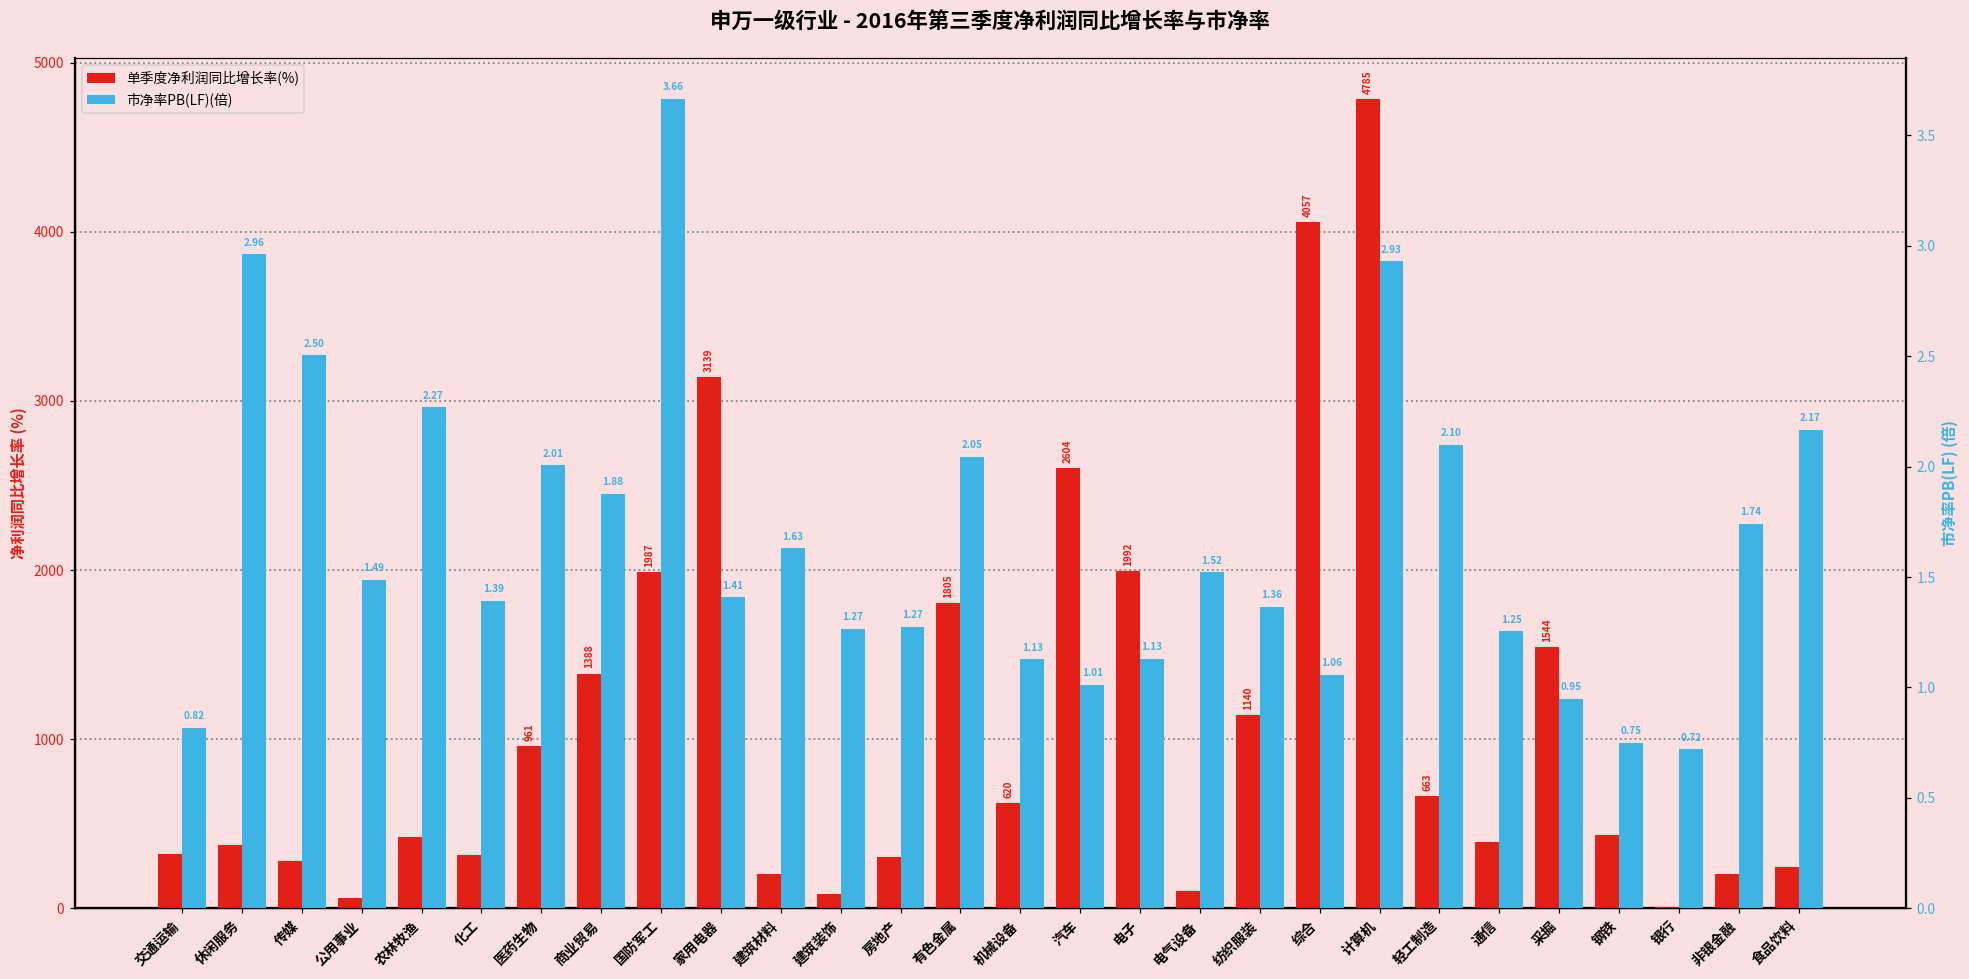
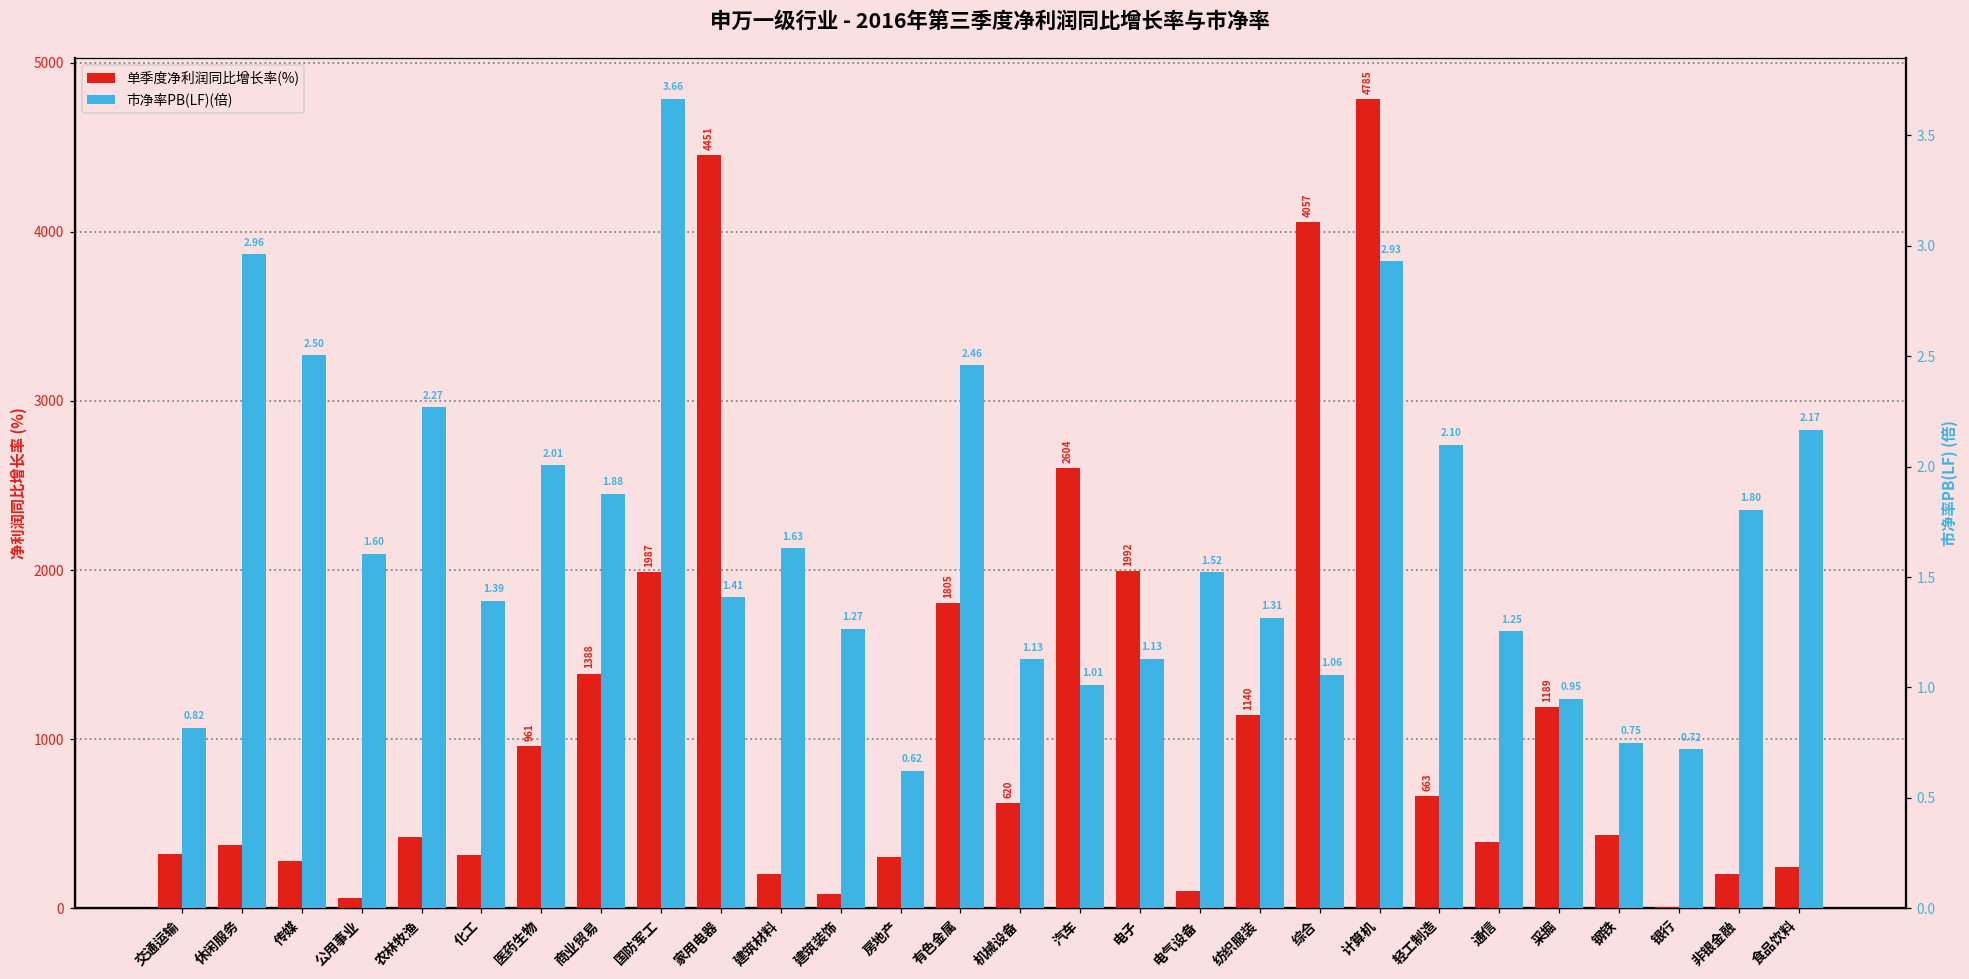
单季度净利润同比增长率(%), 家用电器: 3139 -> 4451
单季度净利润同比增长率(%), 采掘: 1544 -> 1189
市净率PB(LF)(倍), 公用事业: 1.49 -> 1.60
市净率PB(LF)(倍), 房地产: 1.27 -> 0.62
市净率PB(LF)(倍), 有色金属: 2.05 -> 2.46
市净率PB(LF)(倍), 纺织服装: 1.36 -> 1.31
市净率PB(LF)(倍), 非银金融: 1.74 -> 1.80
